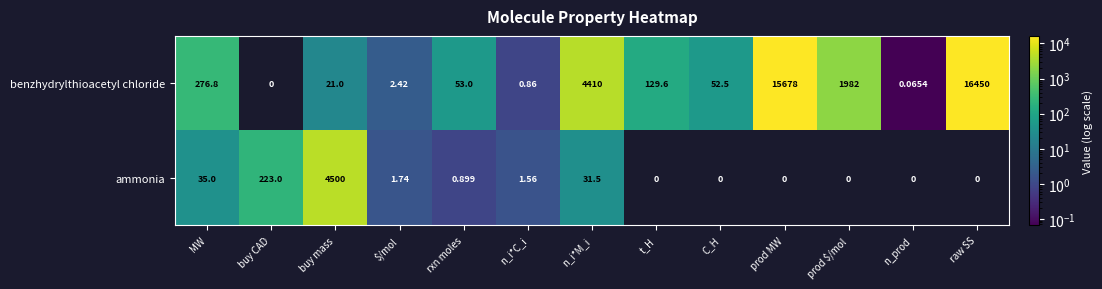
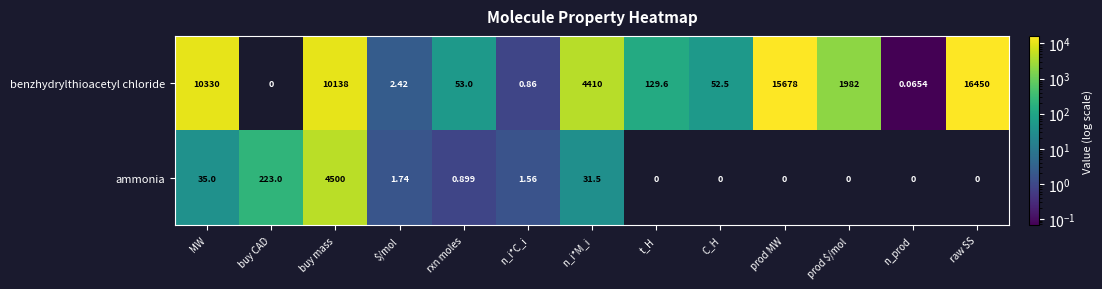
benzhydrylthioacetyl chloride, MW: 276.8 -> 10330
benzhydrylthioacetyl chloride, buy mass: 21.0 -> 10138
